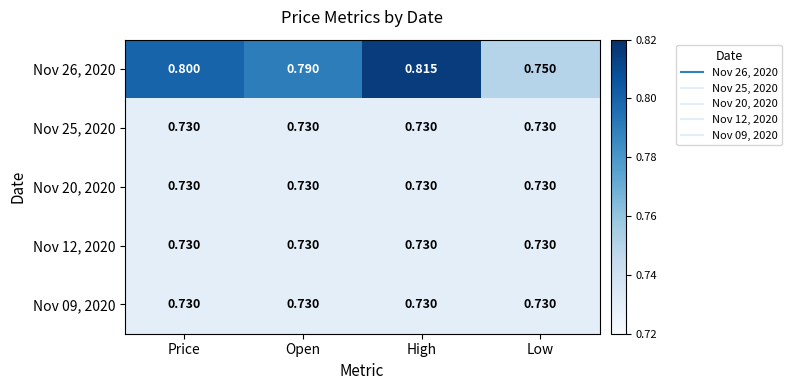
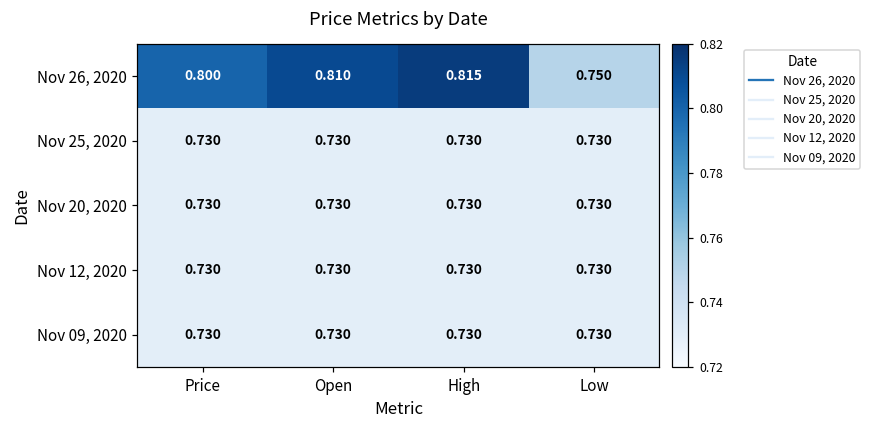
Nov 26, 2020, Open: 0.790 -> 0.810
